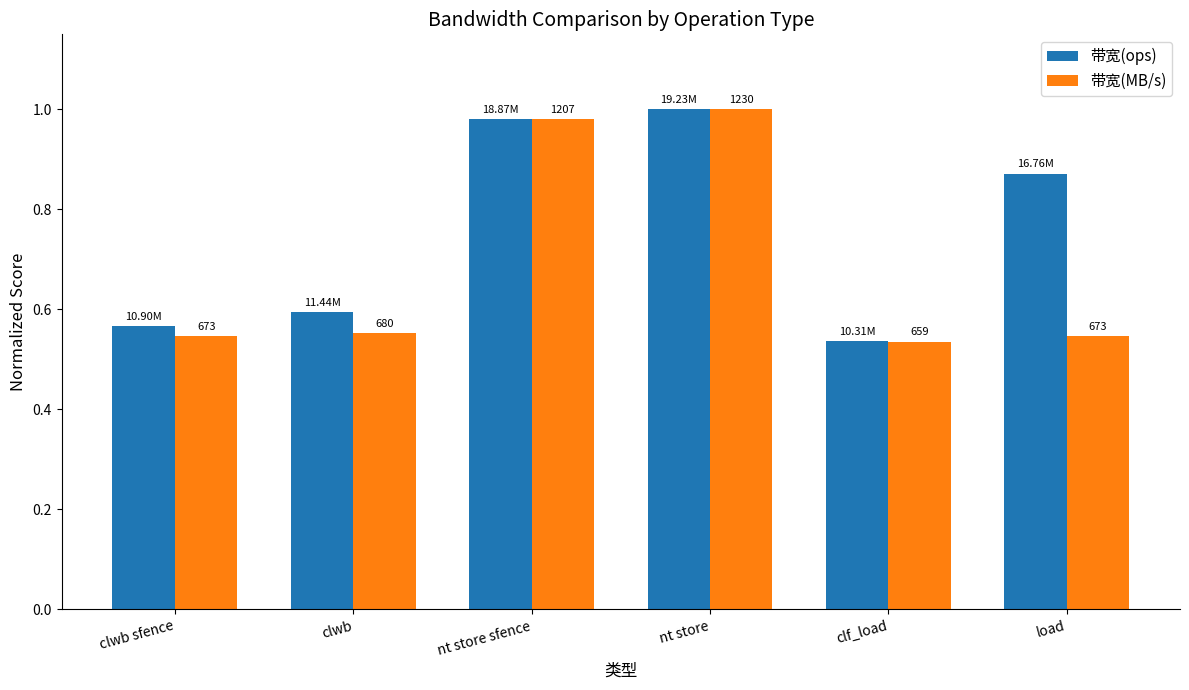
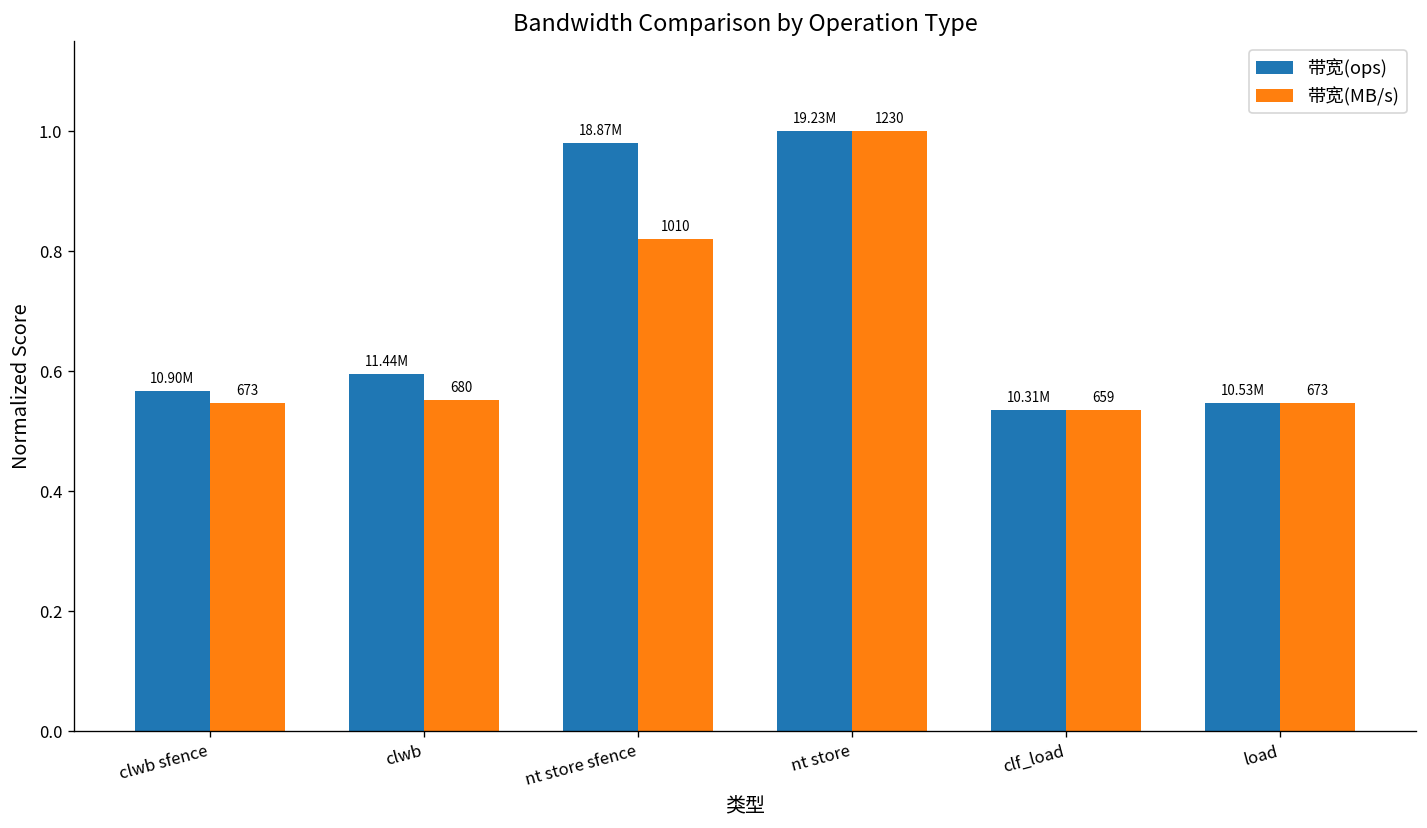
带宽(MB/s), nt store sfence: 1207 -> 1010
带宽(ops), load: 16.76M -> 10.53M
